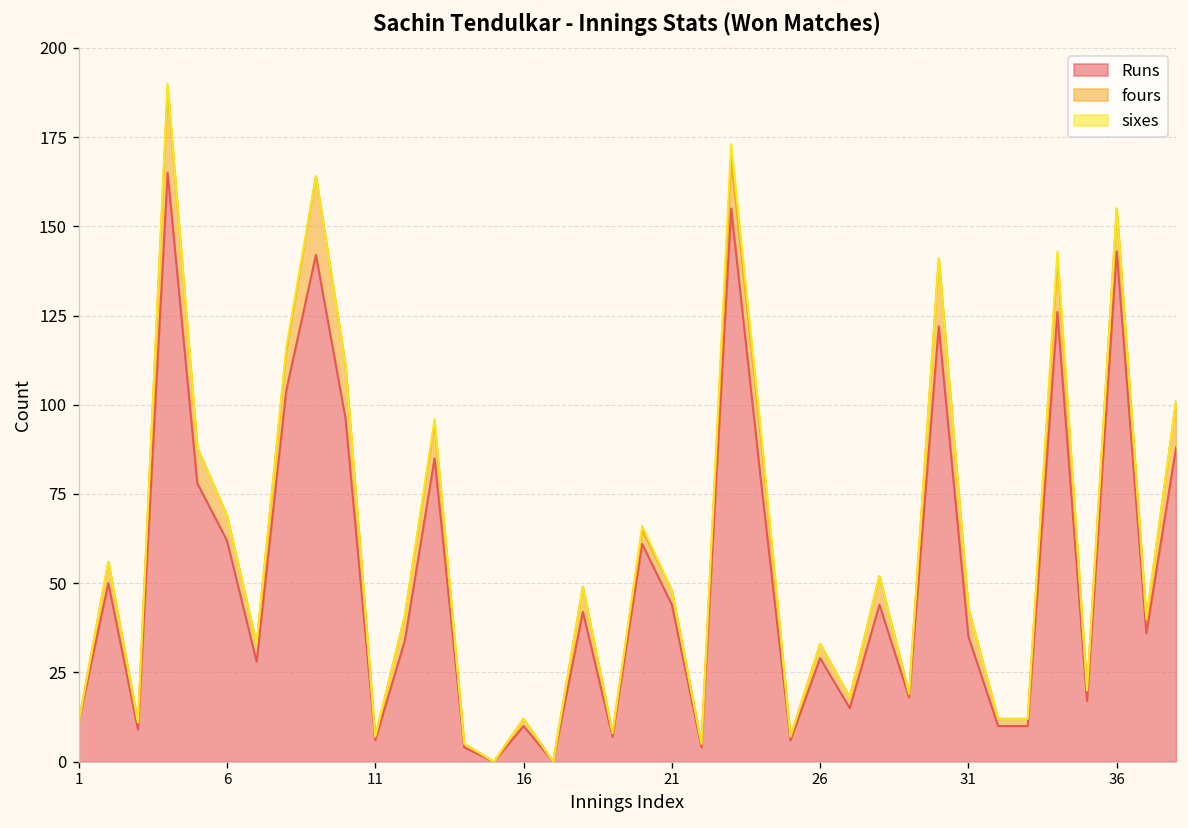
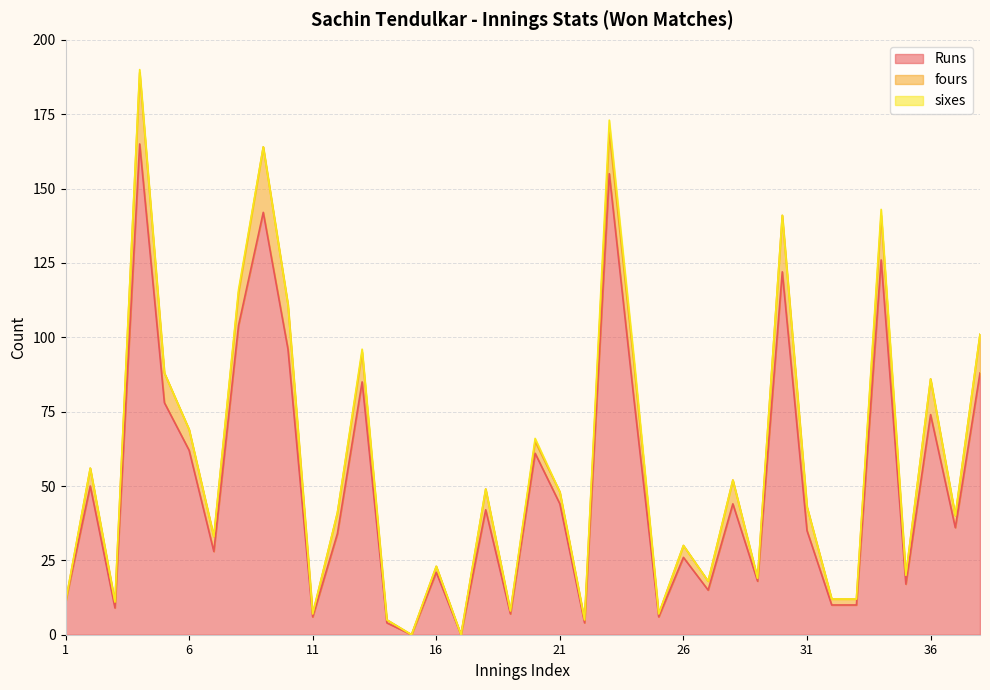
Runs, 16: 10 -> 21
Runs, 26: 29 -> 26
Runs, 36: 143 -> 74
